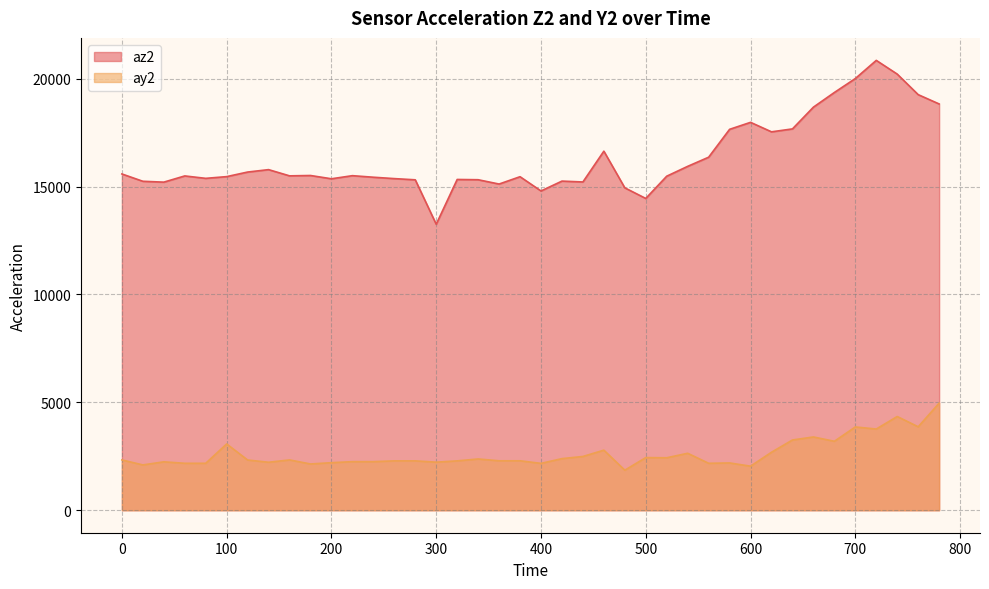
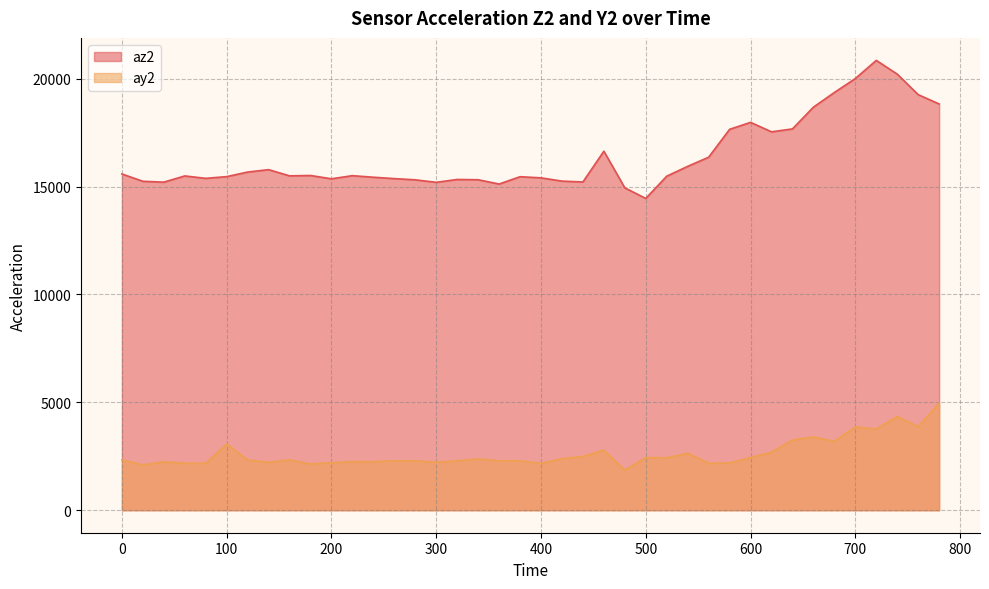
az2, 300: 13300 -> 15200
az2, 400: 14800 -> 15400
ay2, 600: 2000 -> 2400
